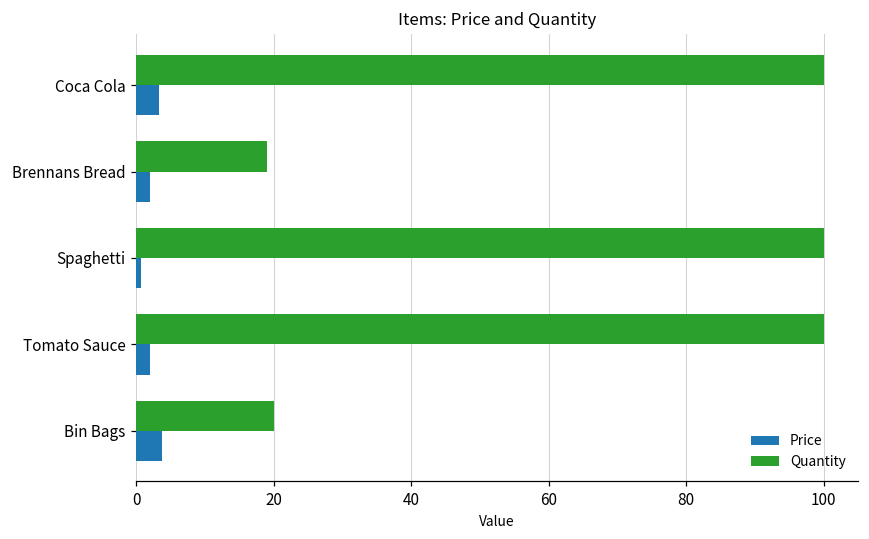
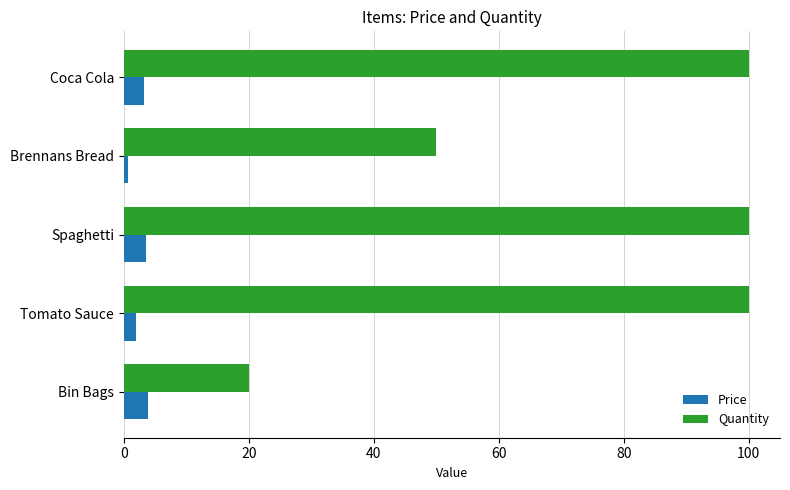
Quantity, Brennans Bread: 19 -> 50
Price, Brennans Bread: 2 -> 1
Price, Spaghetti: 1 -> 4
